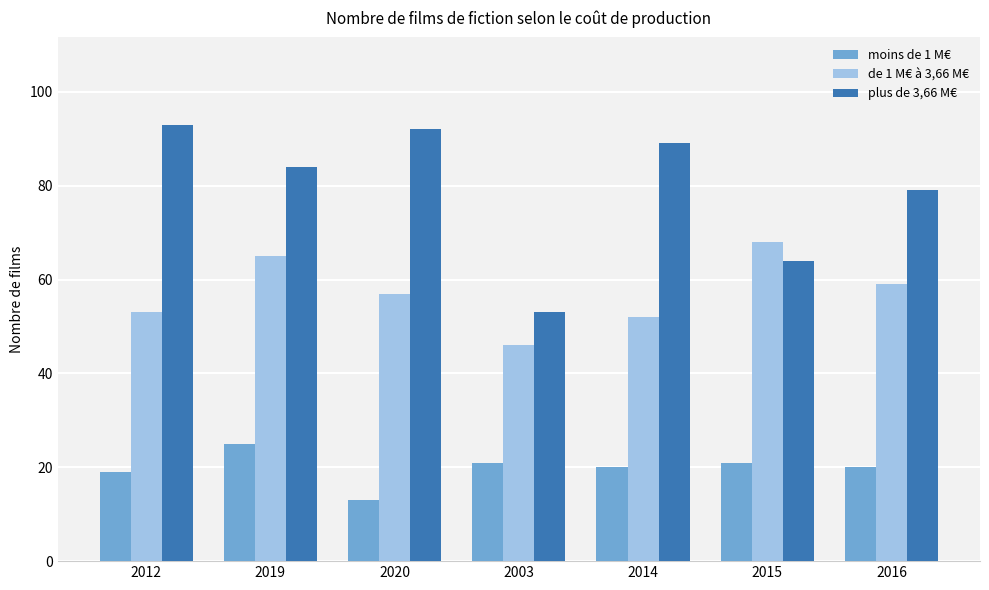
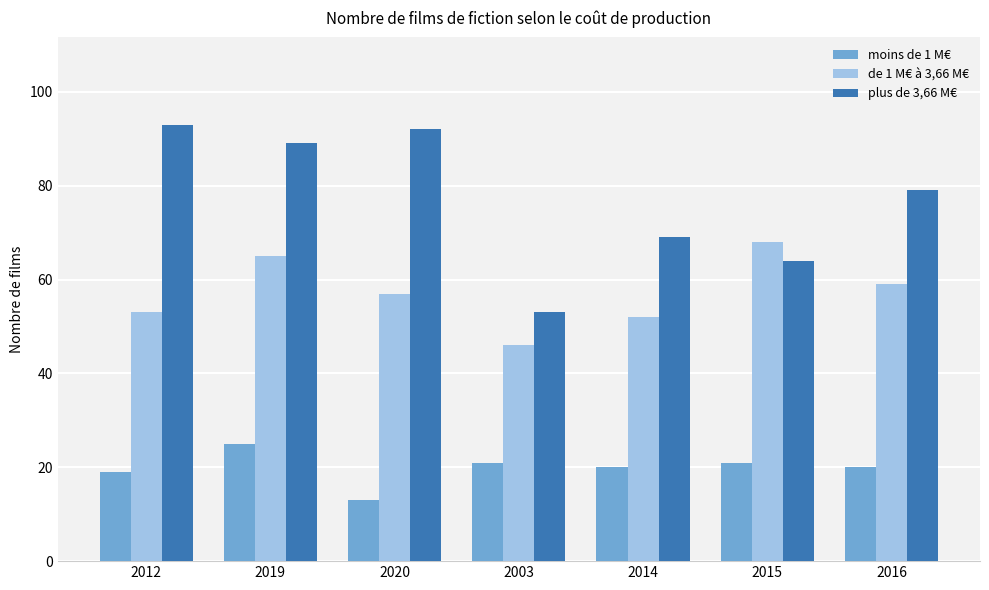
plus de 3,66 M€, 2019: 84 -> 89
plus de 3,66 M€, 2014: 89 -> 69
